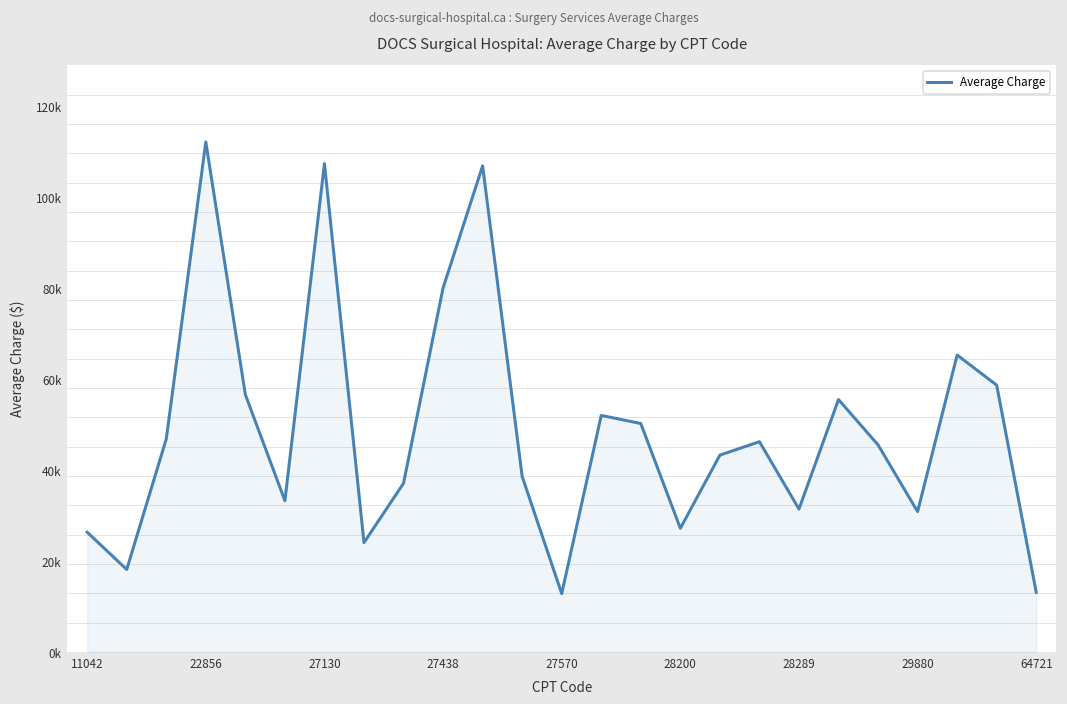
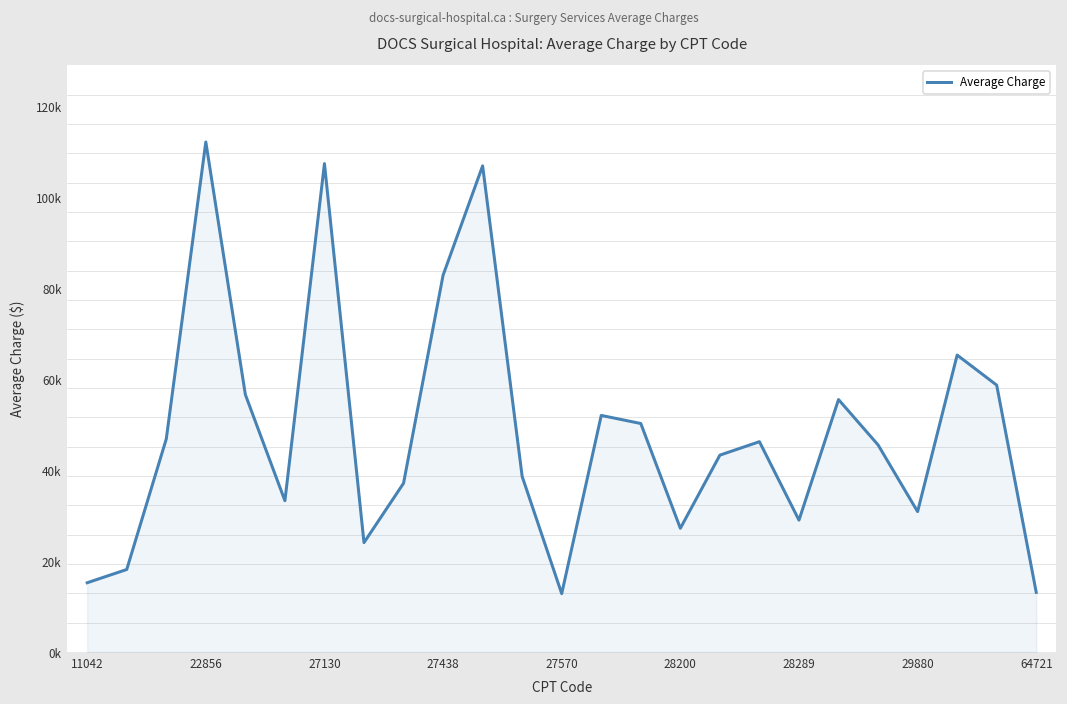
11042: 26000 -> 15000
27438: 80000 -> 83000
28289: 31000 -> 29000
